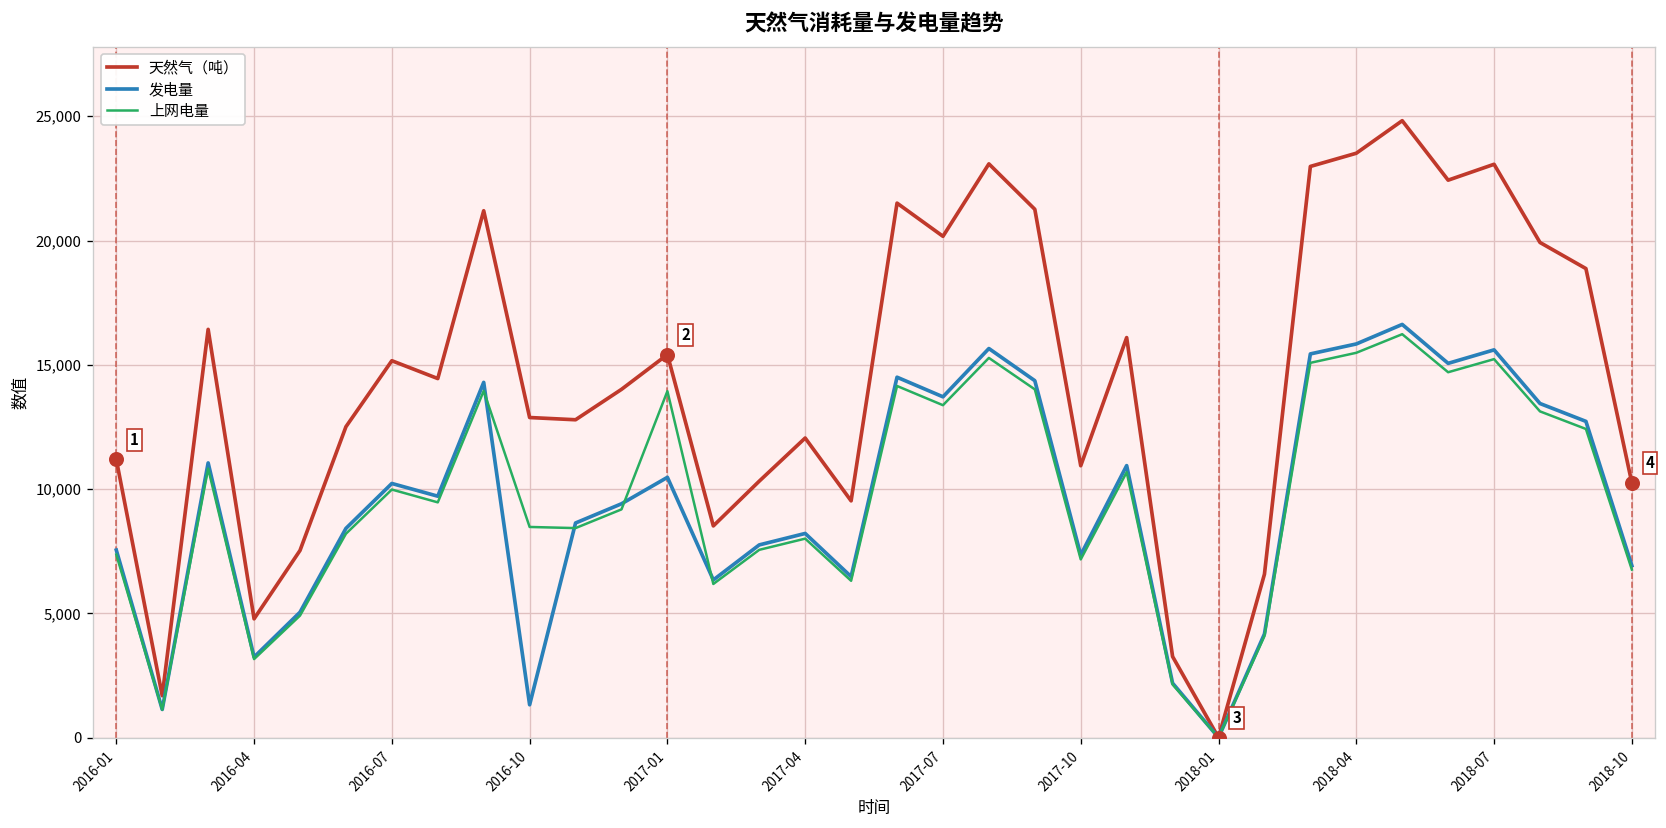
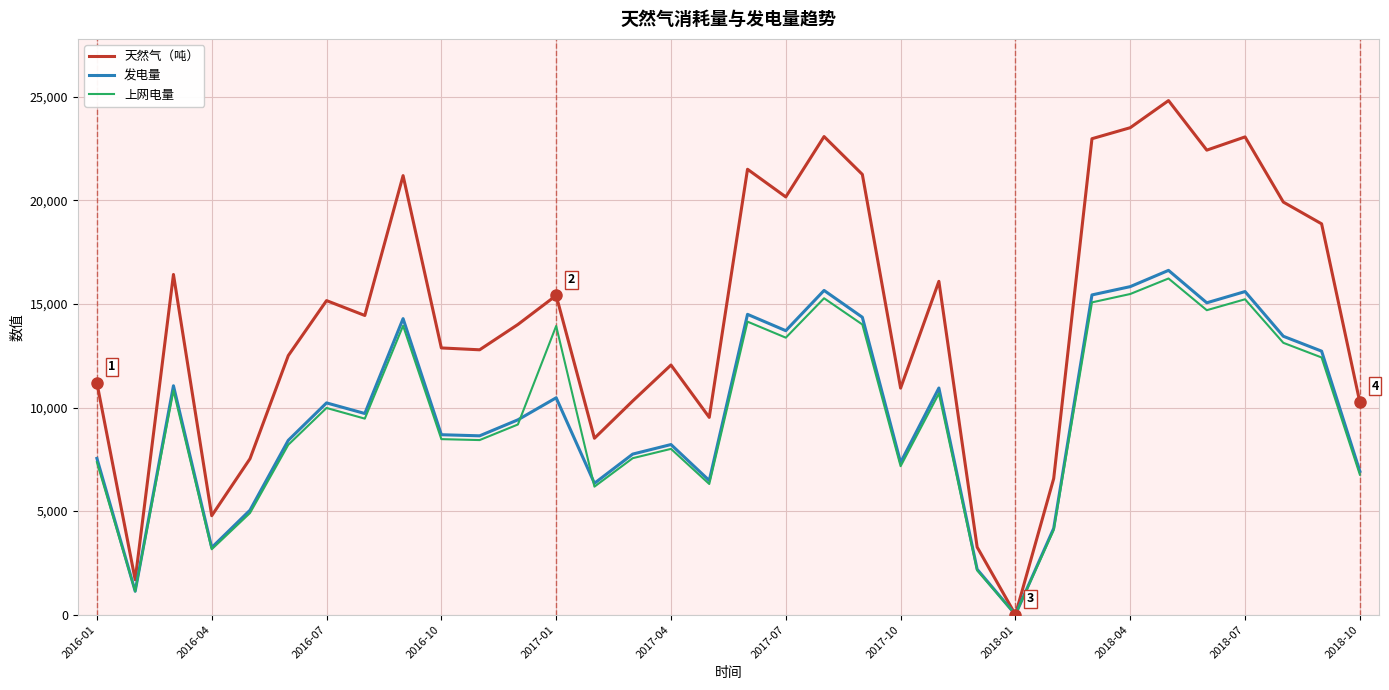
发电量, 2016-10: 1,300 -> 8,700
